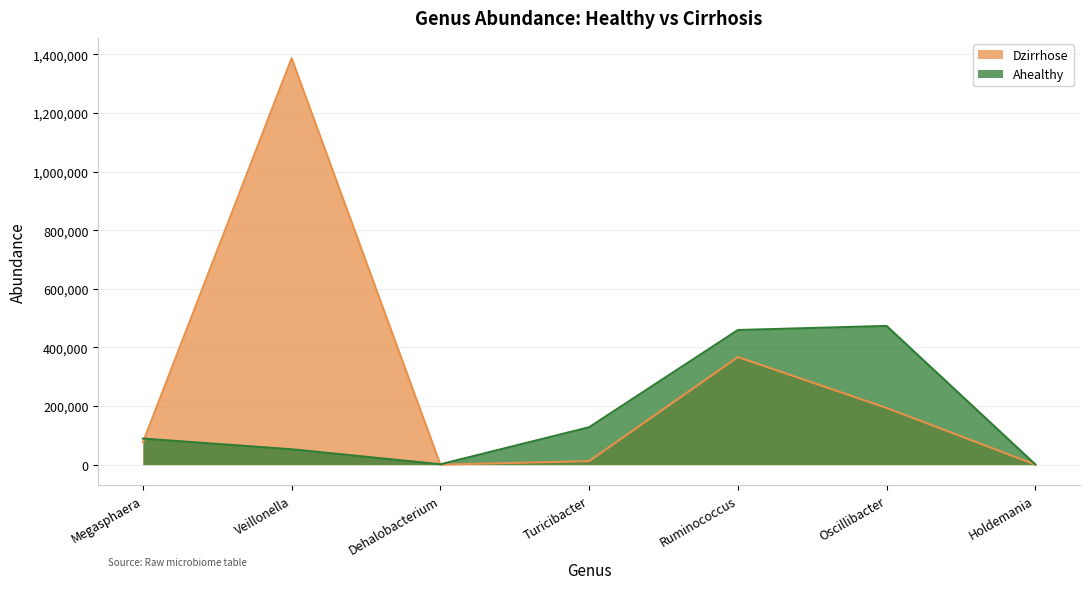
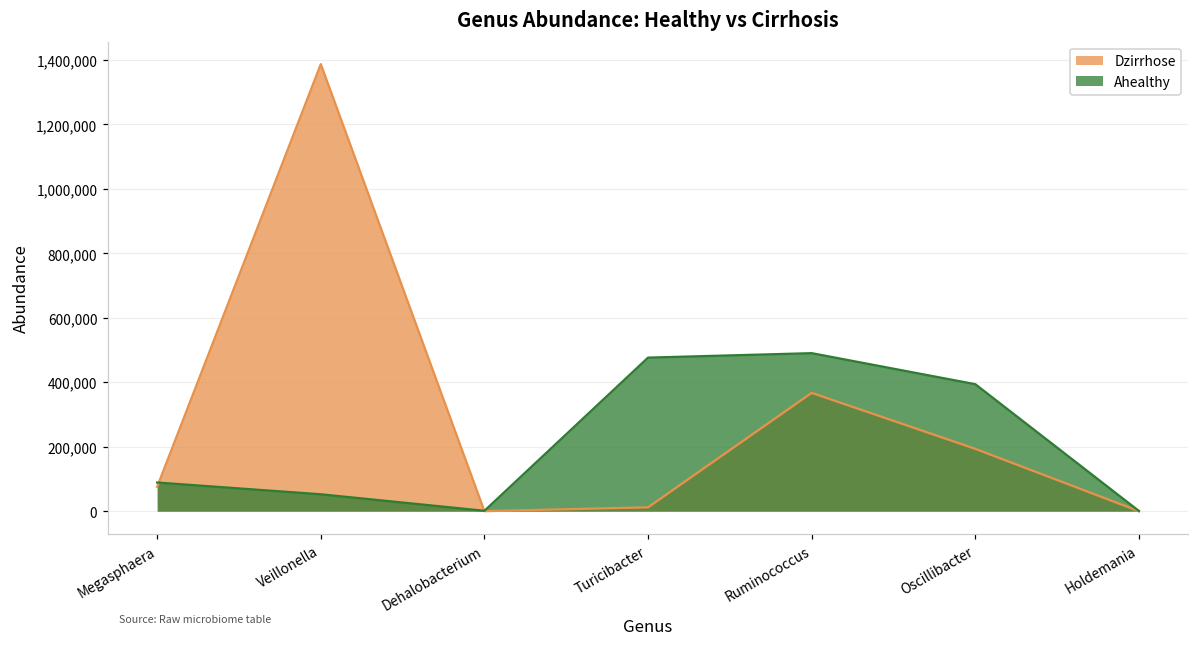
Ahealthy, Turicibacter: 130,000 -> 480,000
Ahealthy, Ruminococcus: 460,000 -> 490,000
Ahealthy, Oscillibacter: 470,000 -> 390,000
